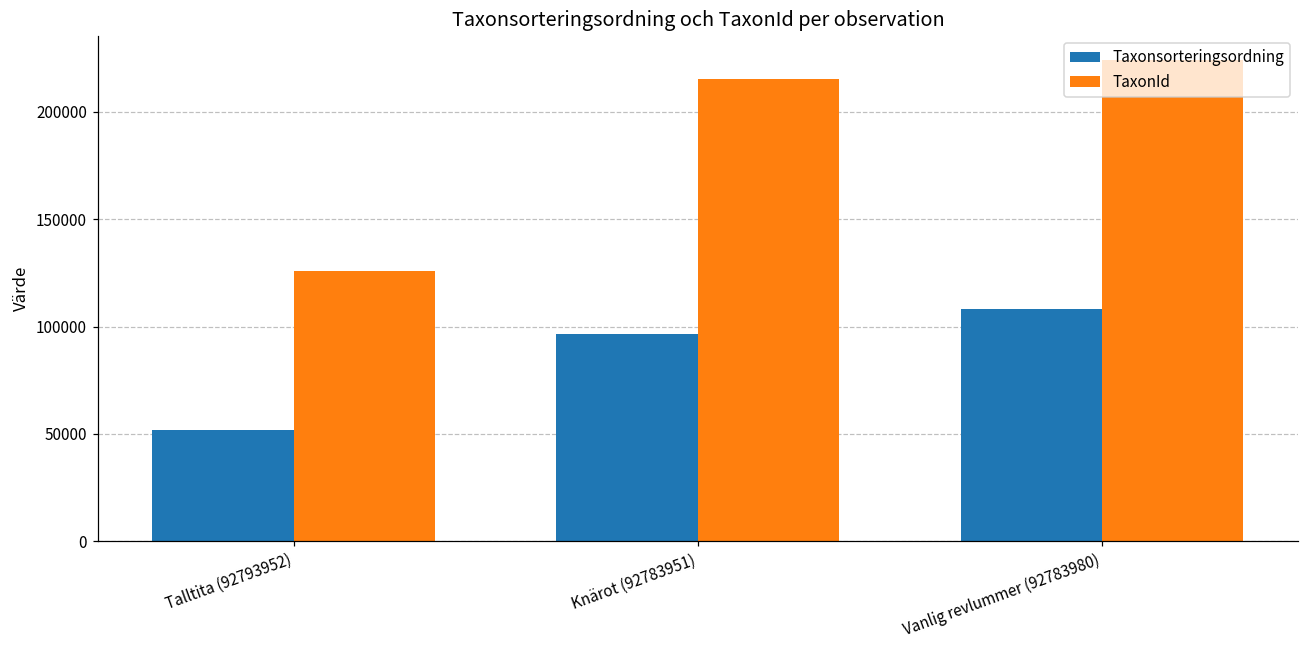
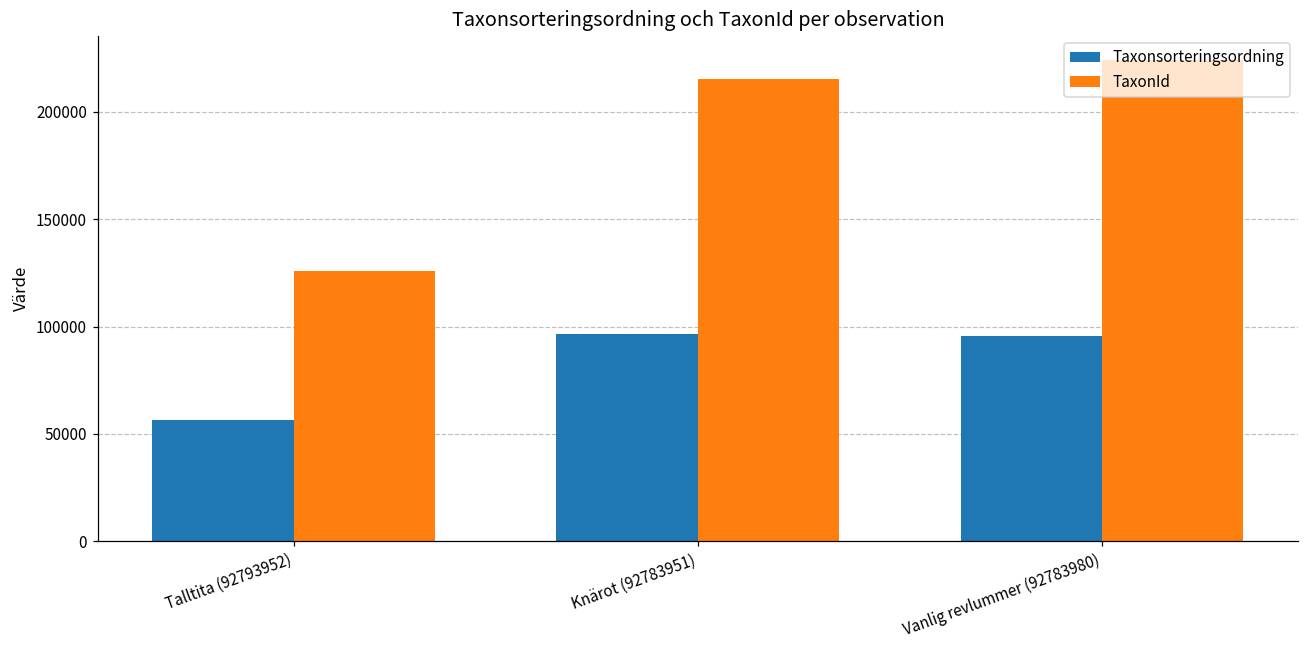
Taxonsorteringsordning, Talltita (92793952): 52000 -> 57000
Taxonsorteringsordning, Vanlig revlummer (92783980): 108000 -> 96000
